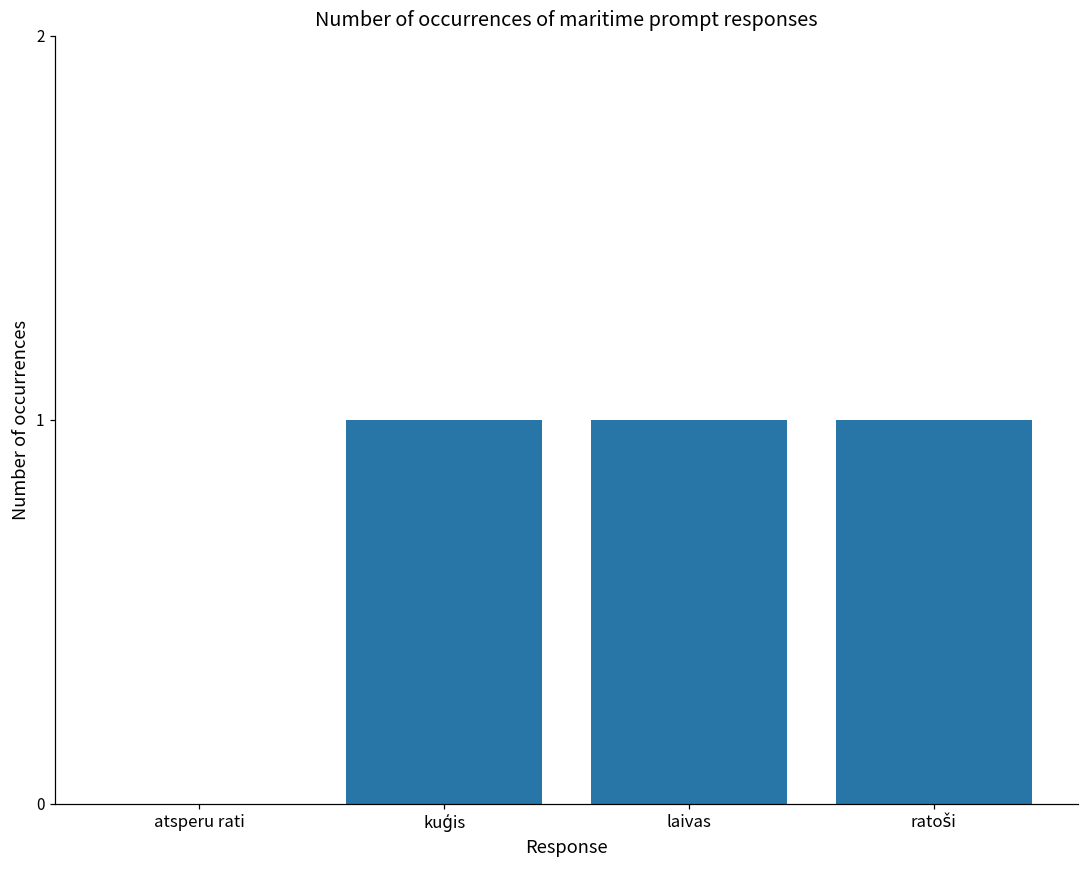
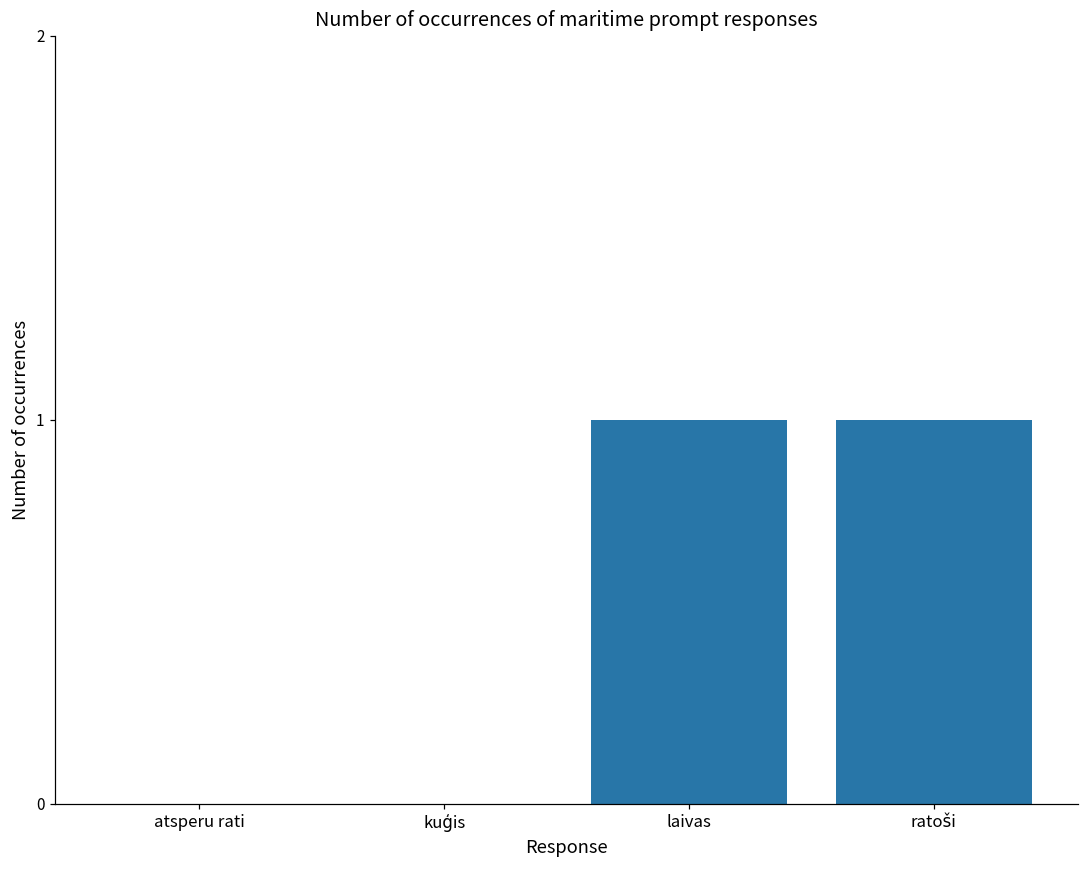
kuģis: 1 -> 0
